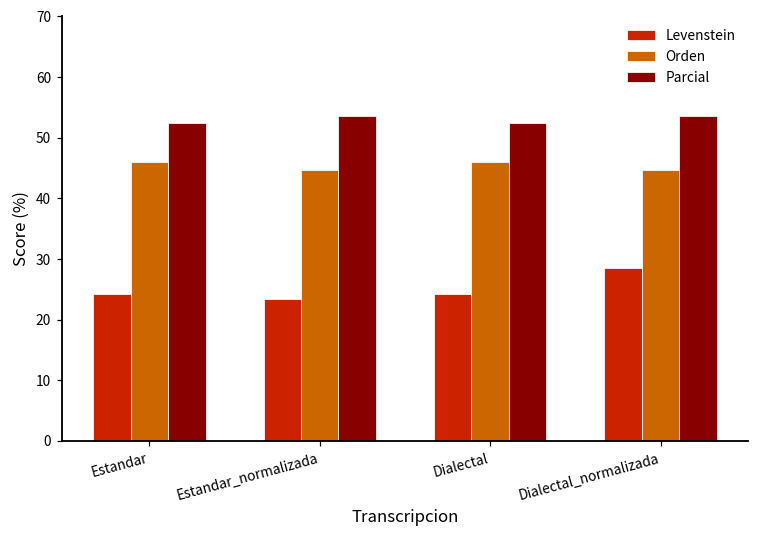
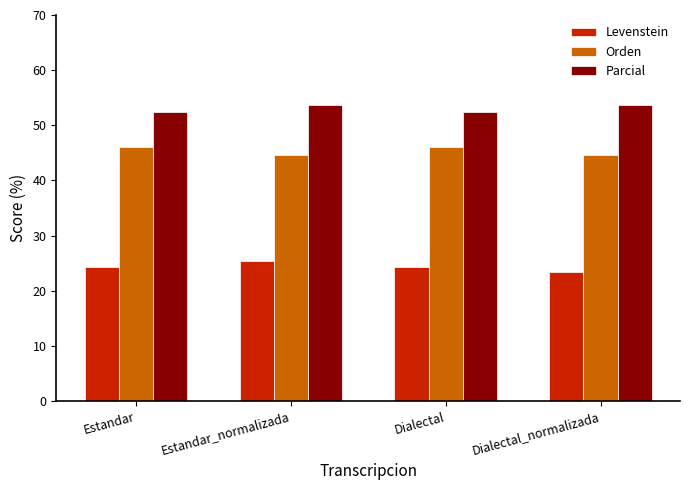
Levenstein, Estandar_normalizada: 23 -> 25
Levenstein, Dialectal_normalizada: 29 -> 23
